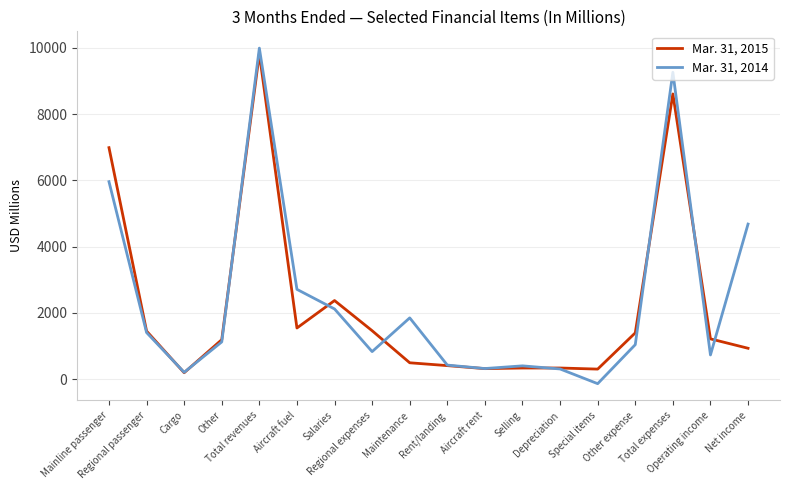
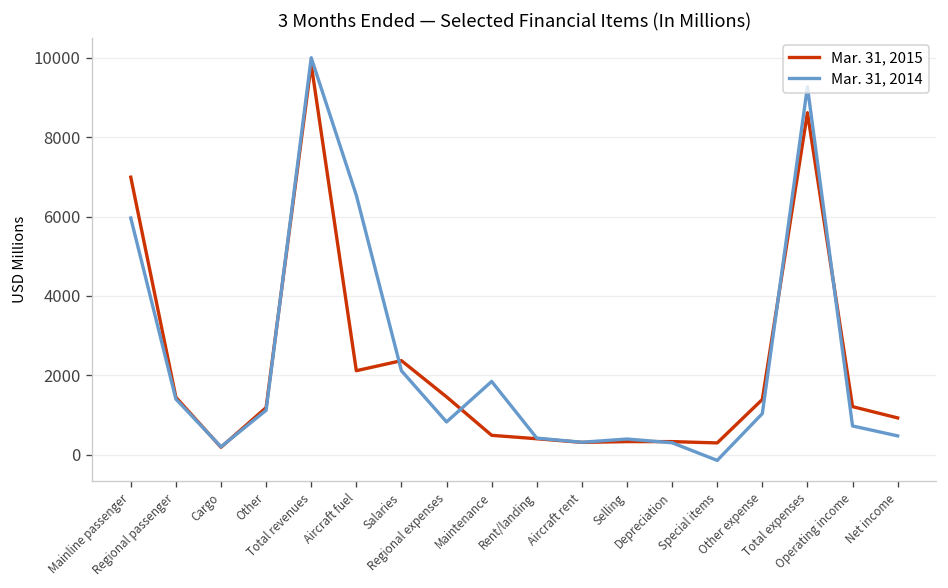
Mar. 31, 2015, Aircraft fuel: 1500 -> 2100
Mar. 31, 2014, Aircraft fuel: 2700 -> 6500
Mar. 31, 2014, Net income: 4700 -> 500
